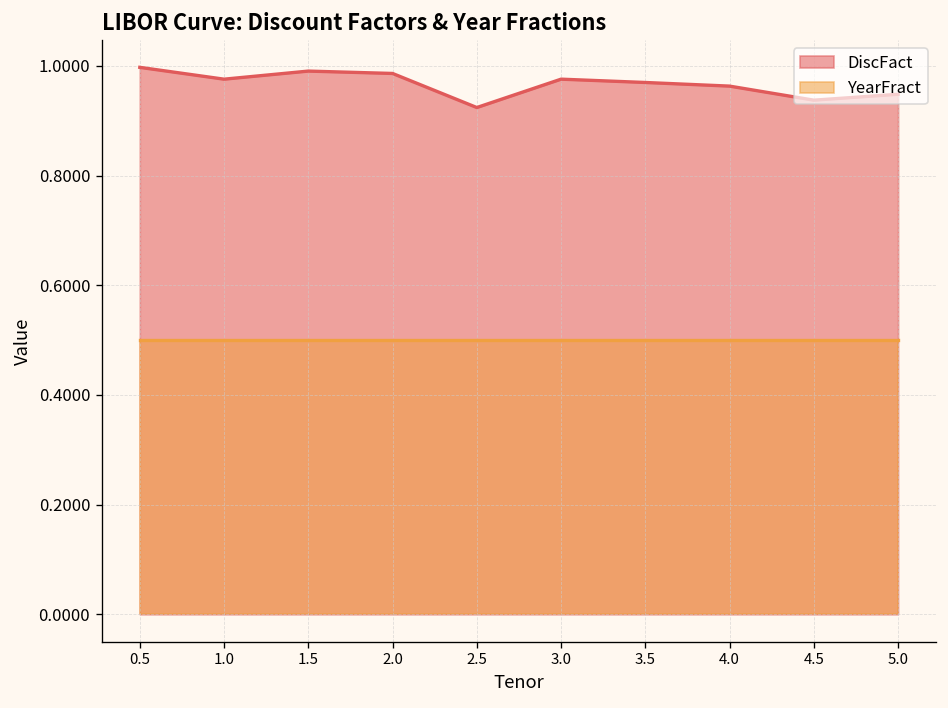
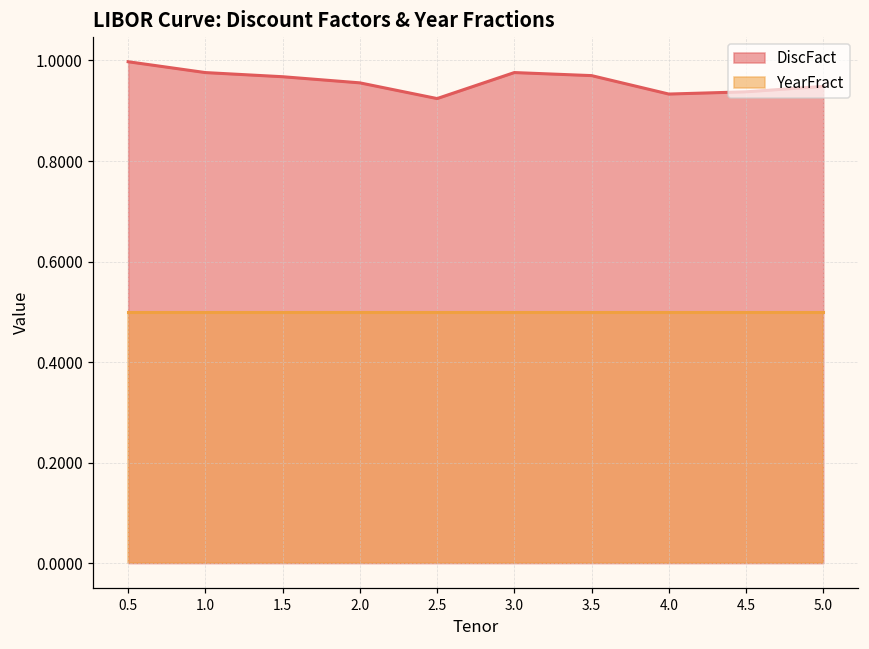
DiscFact, 1.5: 0.99 -> 0.97
DiscFact, 2.0: 0.99 -> 0.96
DiscFact, 4.0: 0.96 -> 0.93
